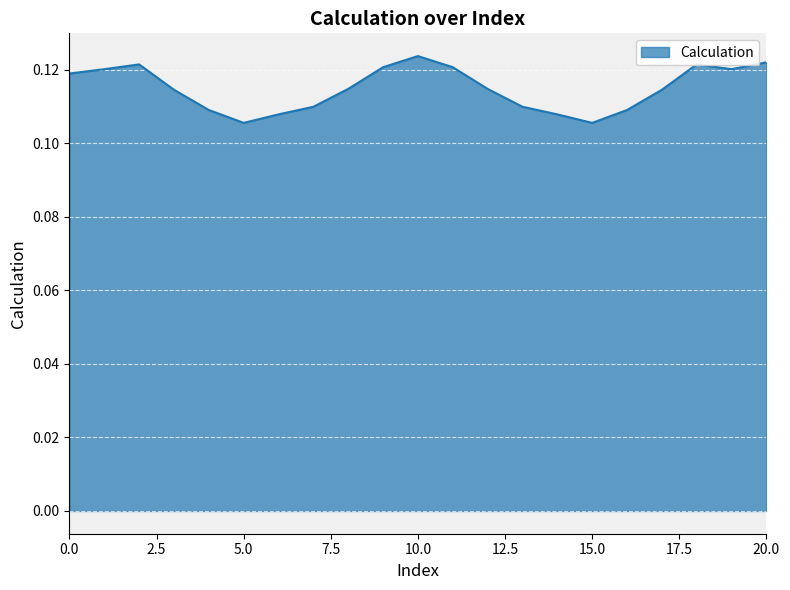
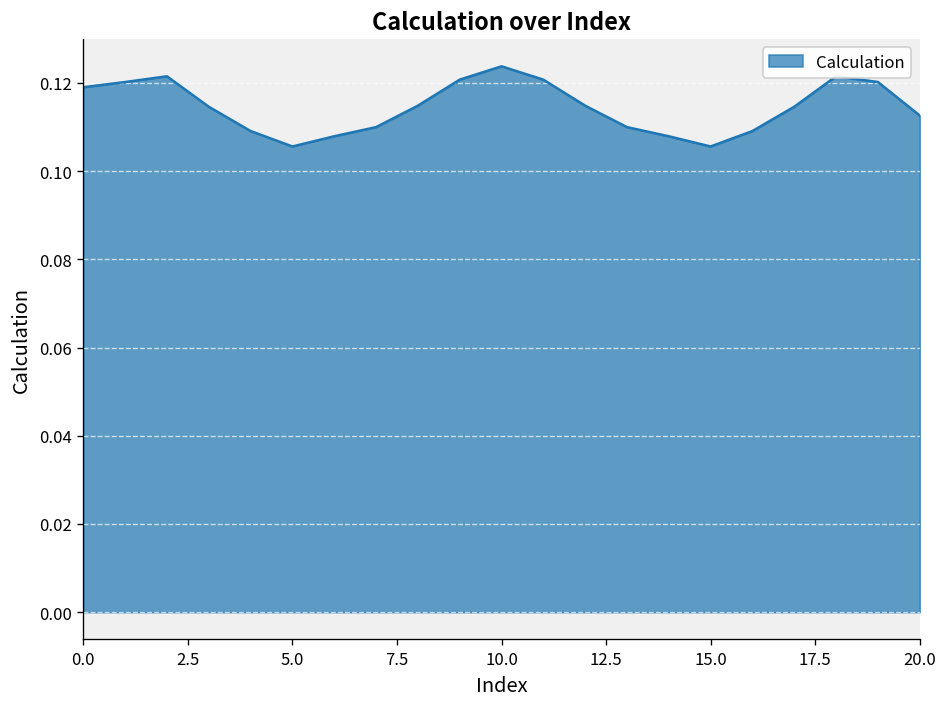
20.0: 0.122 -> 0.113
